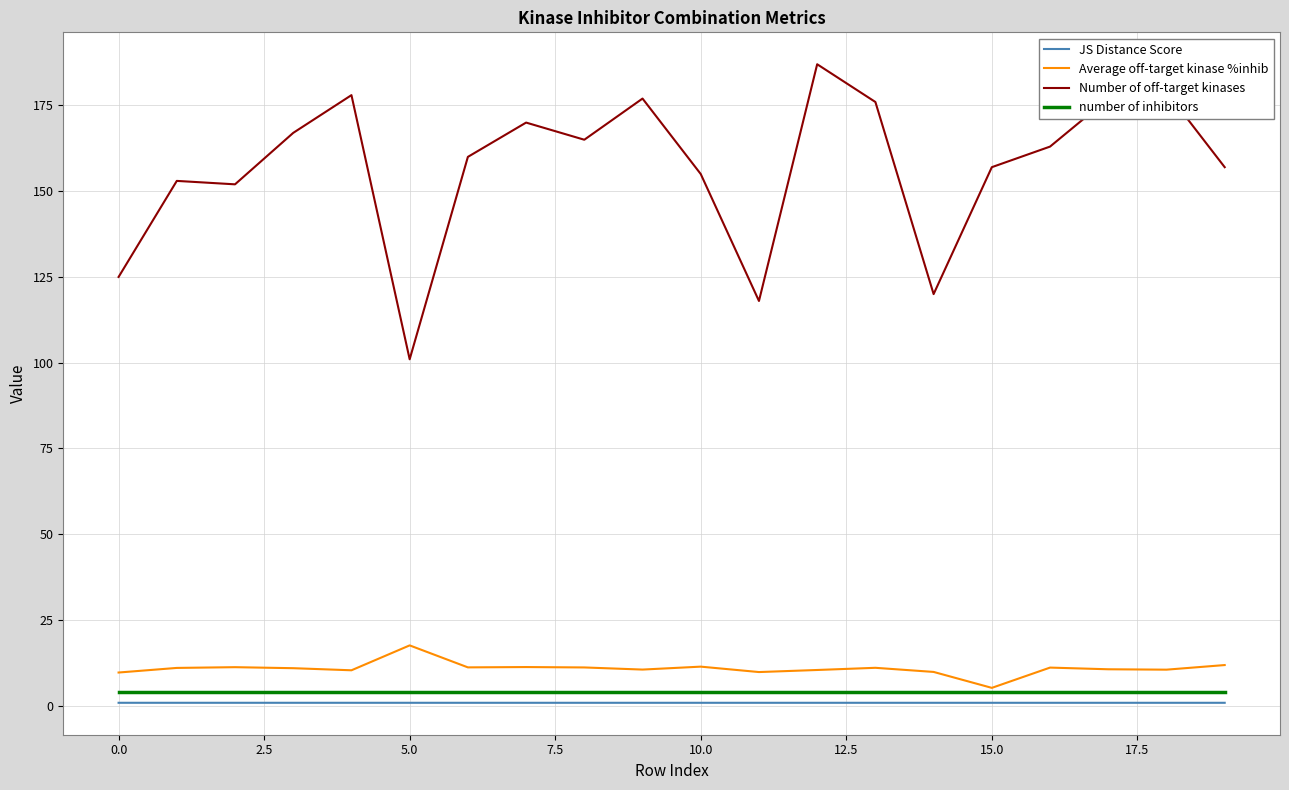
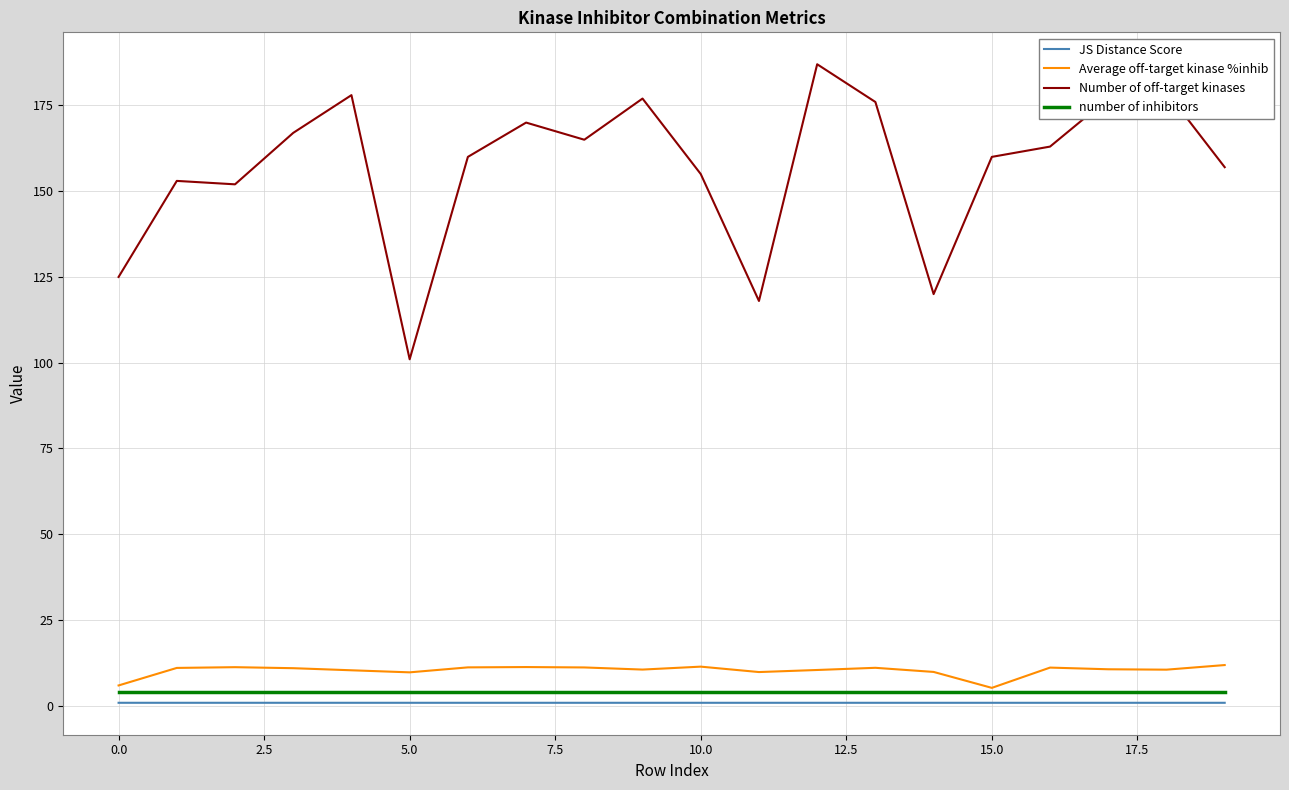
Average off-target kinase %inhib, 0.0: 10 -> 6
Average off-target kinase %inhib, 5.0: 18 -> 10
Number of off-target kinases, 15.0: 157 -> 160
